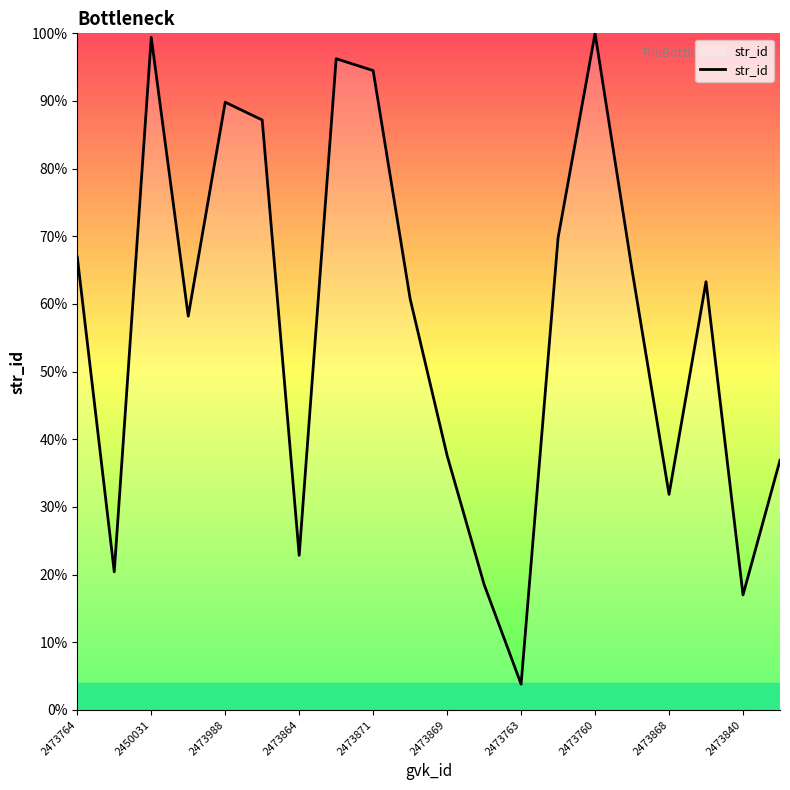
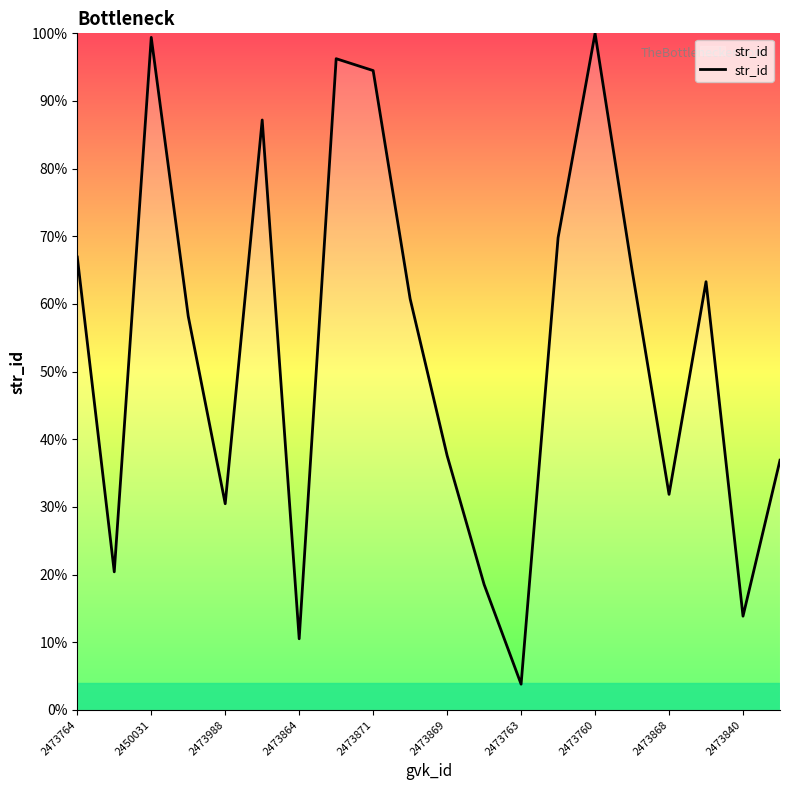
2473988: 90% -> 30%
2473864: 23% -> 11%
2473840: 17% -> 14%
